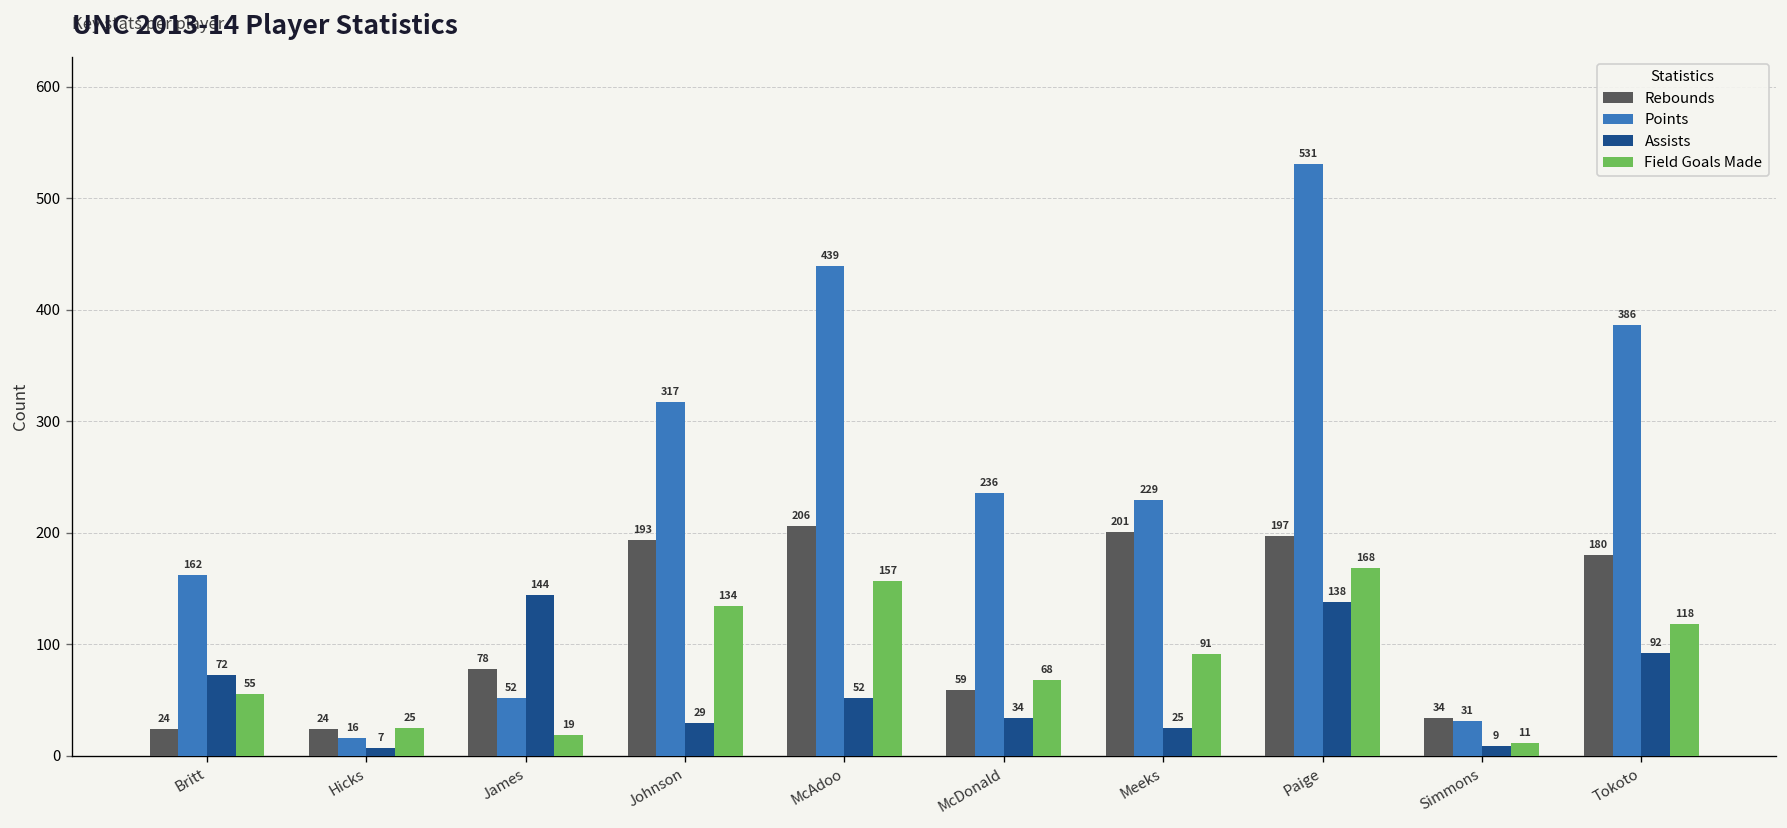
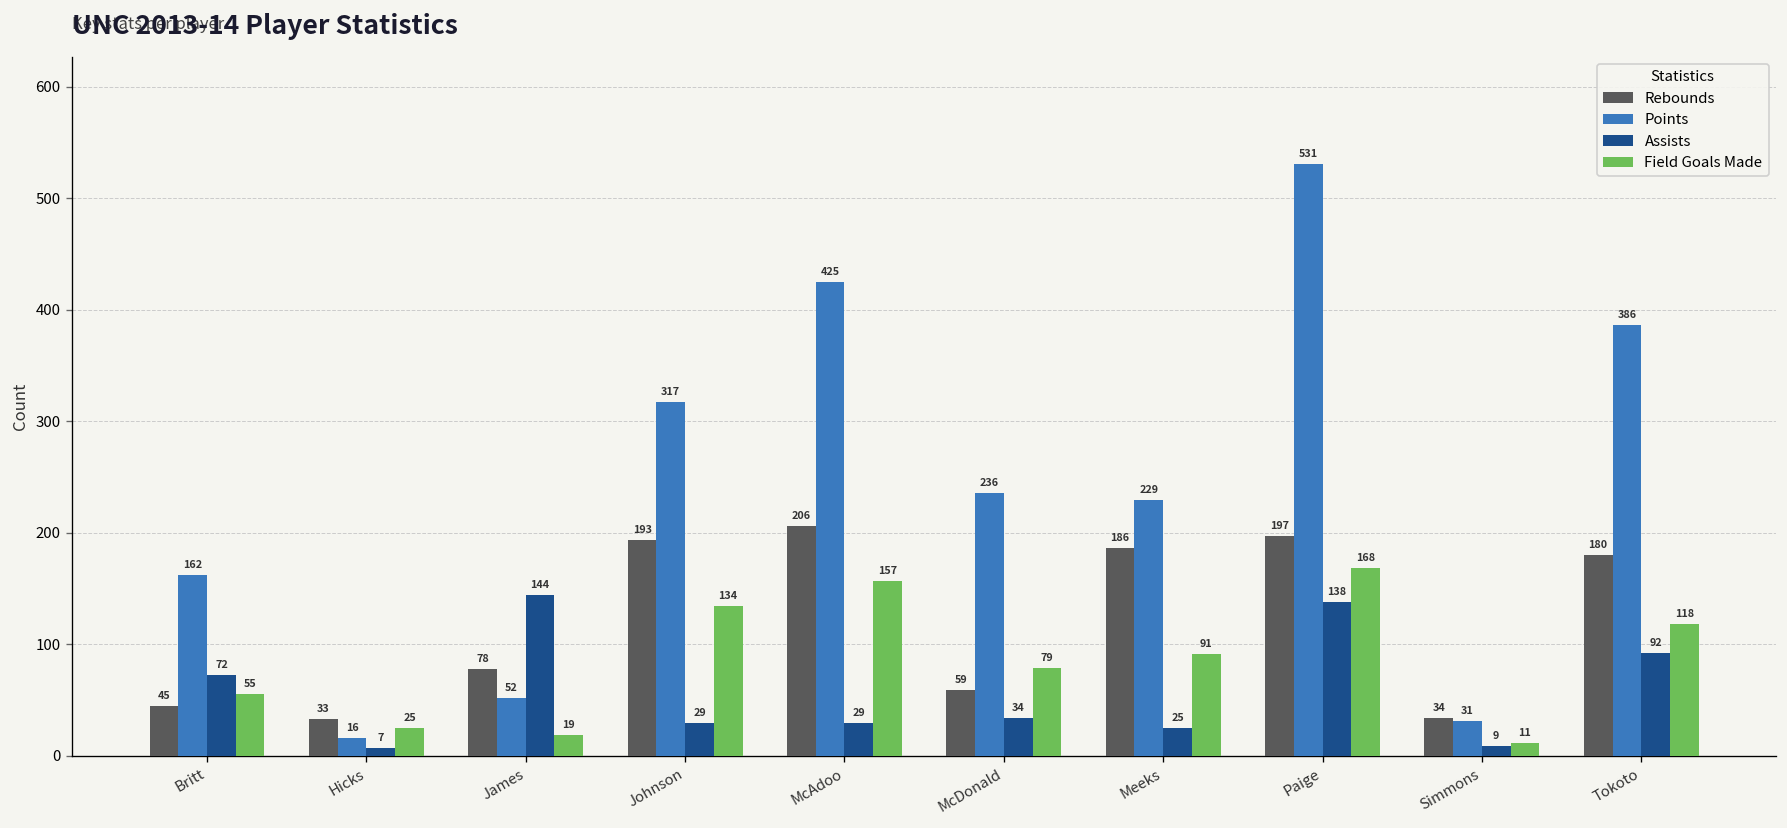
Rebounds, Britt: 24 -> 45
Rebounds, Hicks: 24 -> 33
Points, McAdoo: 439 -> 425
Assists, McAdoo: 52 -> 29
Field Goals Made, McDonald: 68 -> 79
Rebounds, Meeks: 201 -> 186
